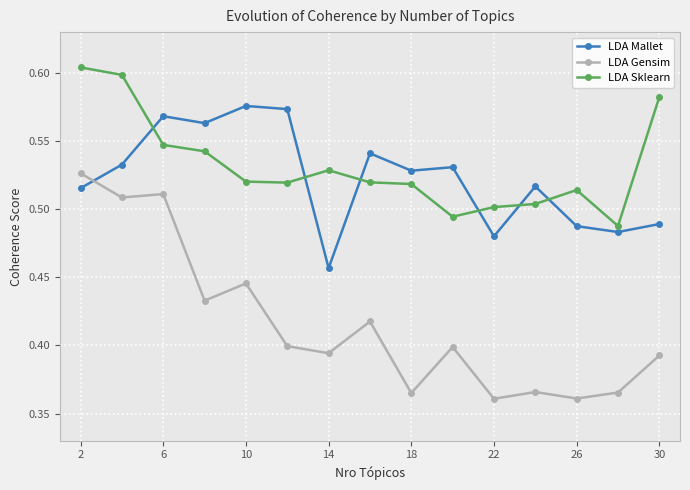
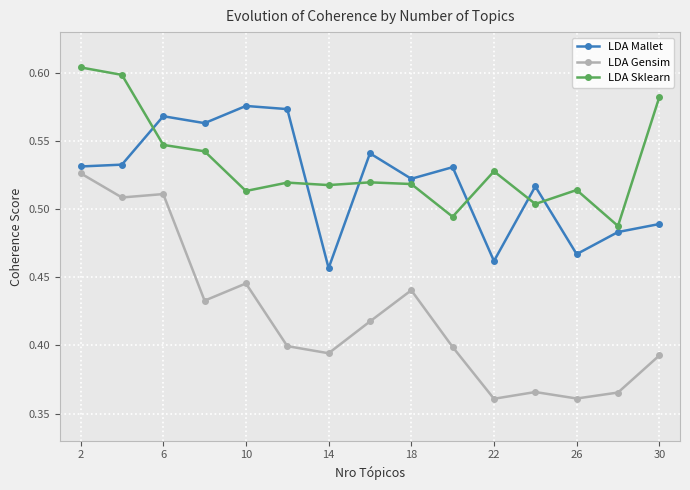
LDA Mallet, 2: 0.515 -> 0.531
LDA Sklearn, 10: 0.520 -> 0.513
LDA Sklearn, 14: 0.529 -> 0.518
LDA Mallet, 18: 0.528 -> 0.522
LDA Gensim, 18: 0.365 -> 0.440
LDA Mallet, 22: 0.480 -> 0.462
LDA Sklearn, 22: 0.502 -> 0.528
LDA Mallet, 26: 0.488 -> 0.467
